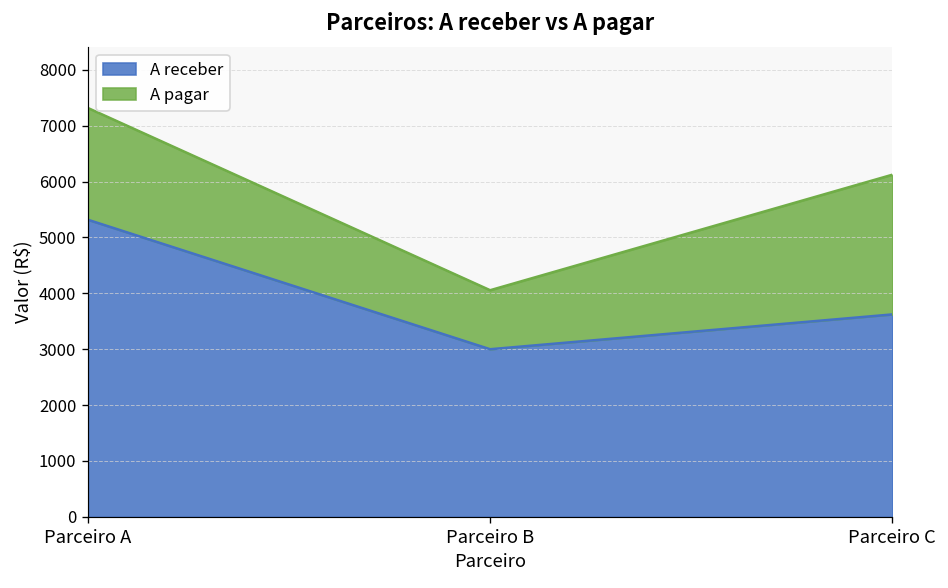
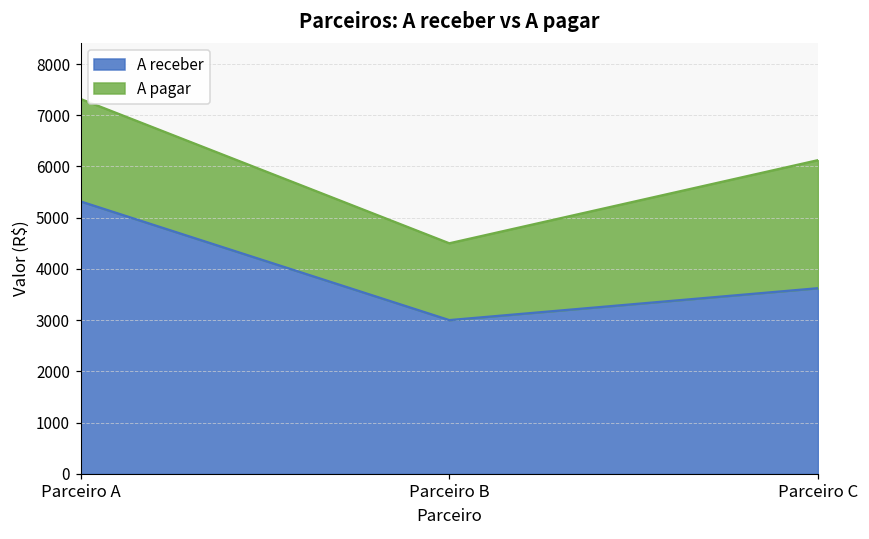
A pagar, Parceiro B: 1100 -> 1500
